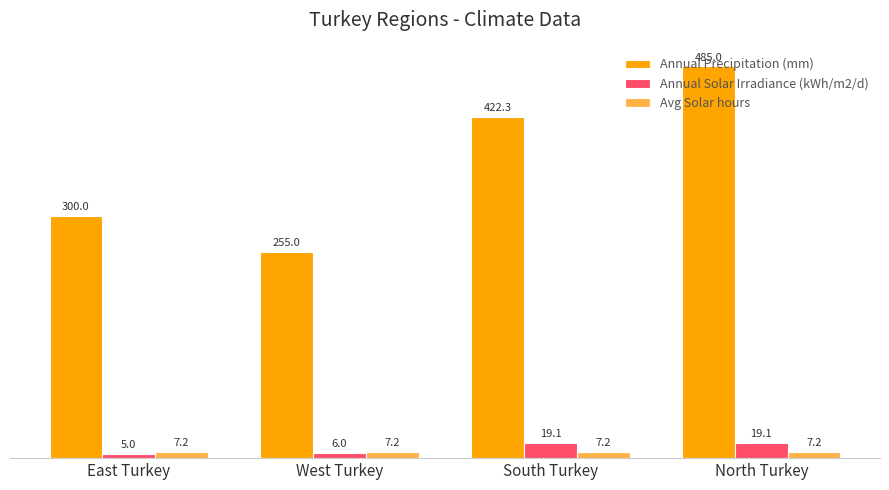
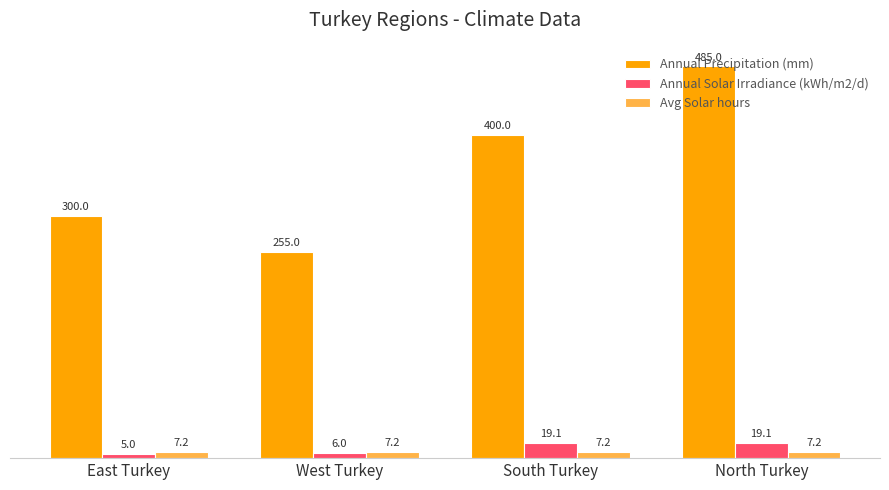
Annual Precipitation (mm), South Turkey: 422.3 -> 400.0
